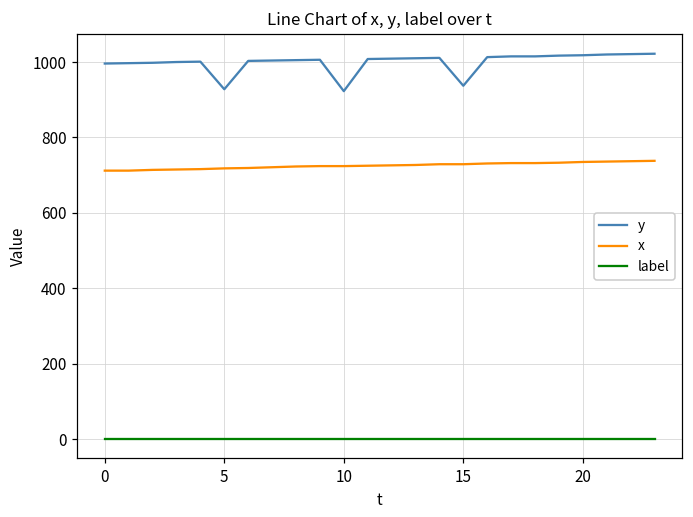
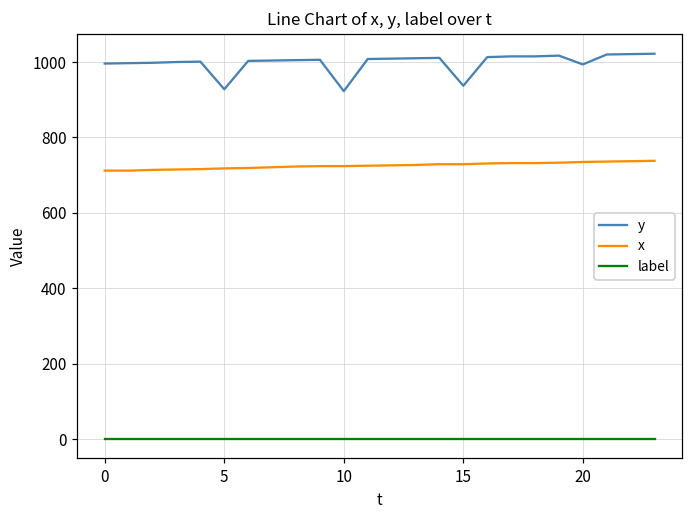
y, 20: 1020 -> 990
